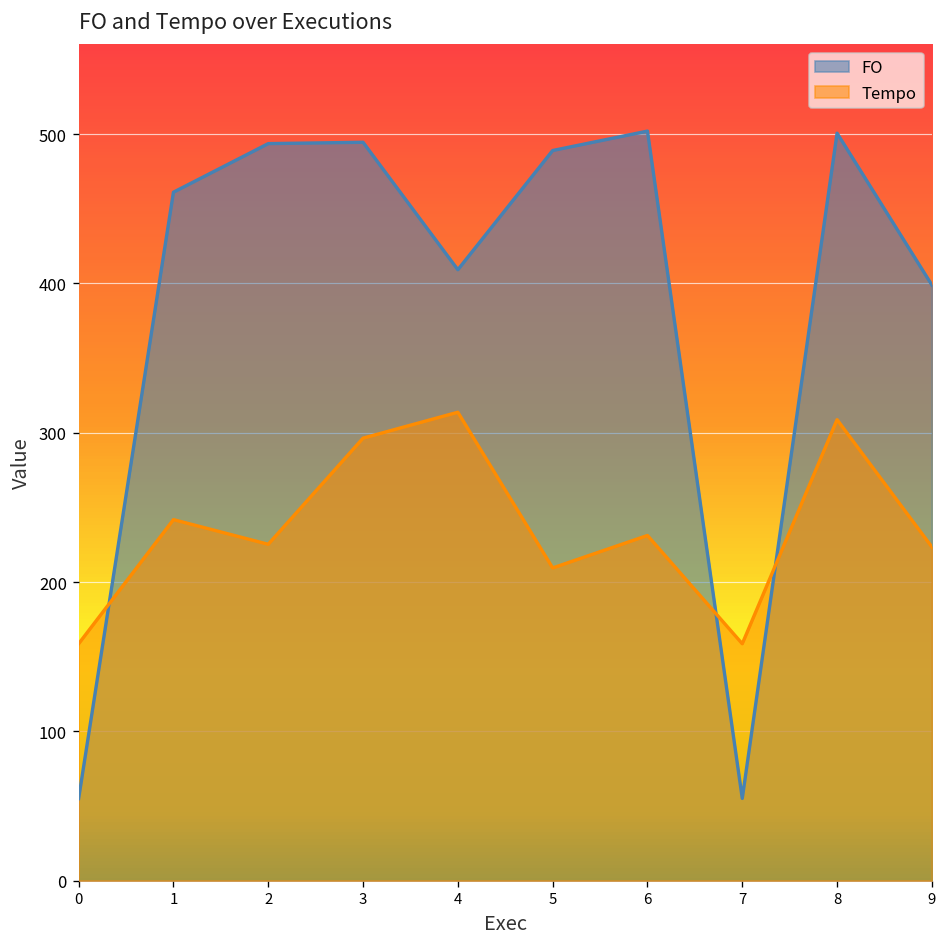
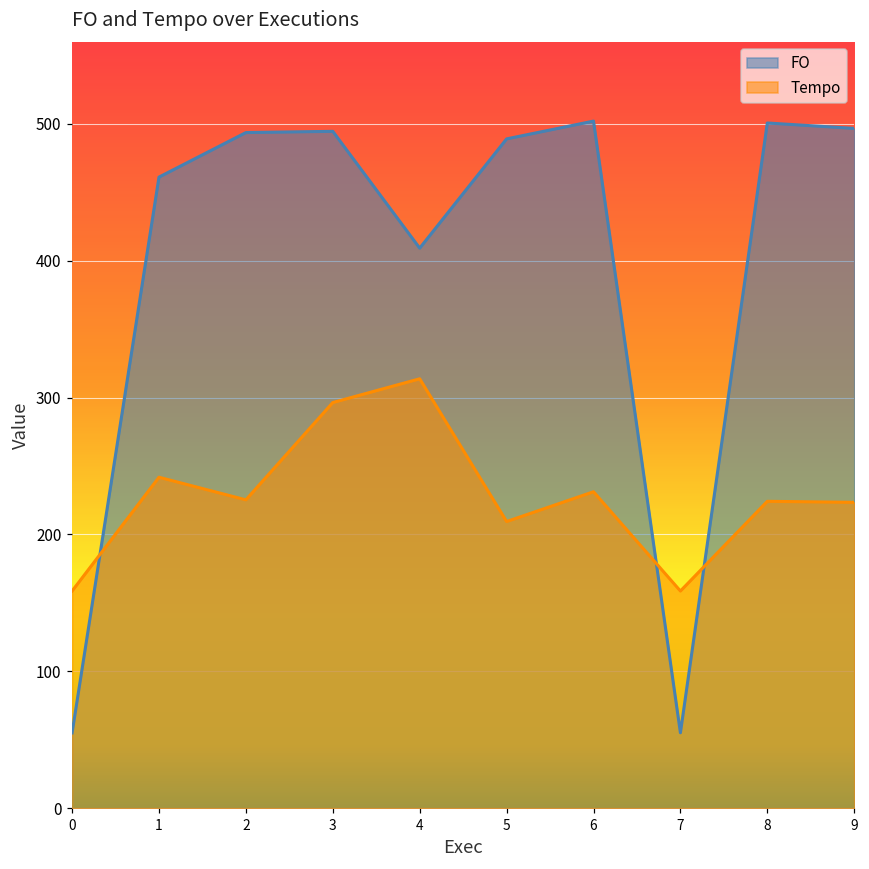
Tempo, 8: 309 -> 224
FO, 9: 399 -> 497
